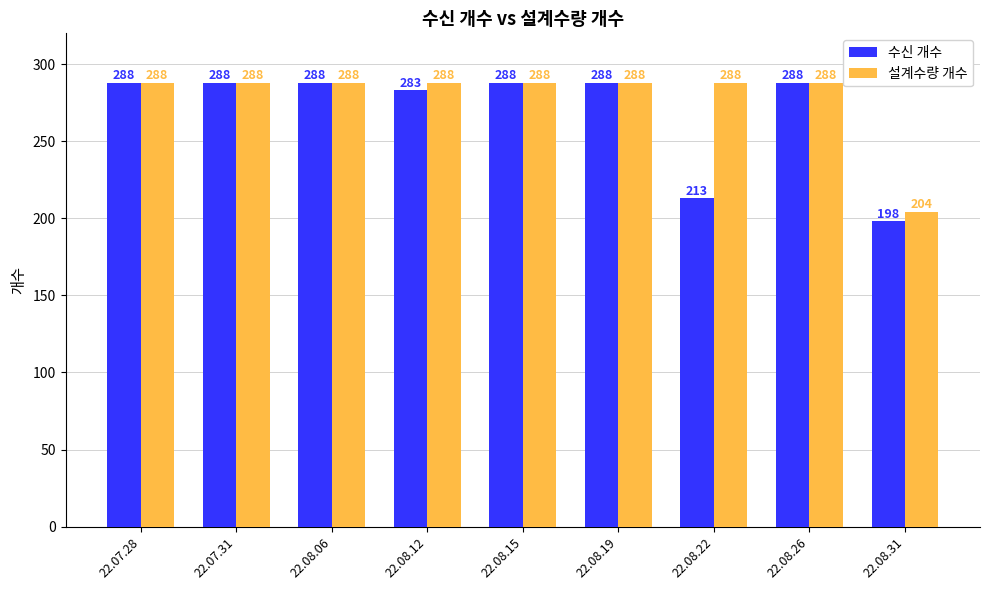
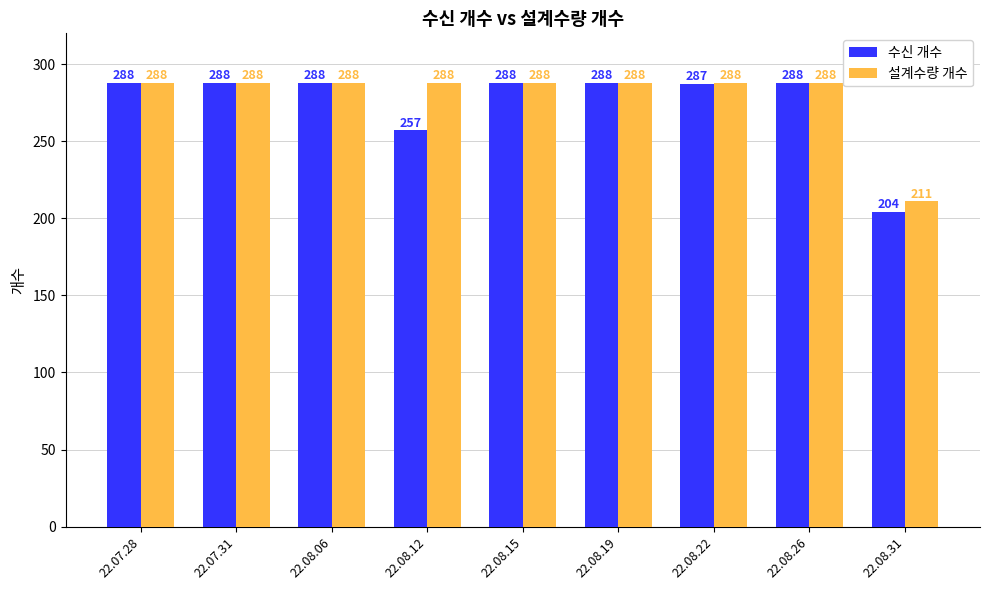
수신 개수, 22.08.12: 283 -> 257
수신 개수, 22.08.22: 213 -> 287
수신 개수, 22.08.31: 198 -> 204
설계수량 개수, 22.08.31: 204 -> 211
